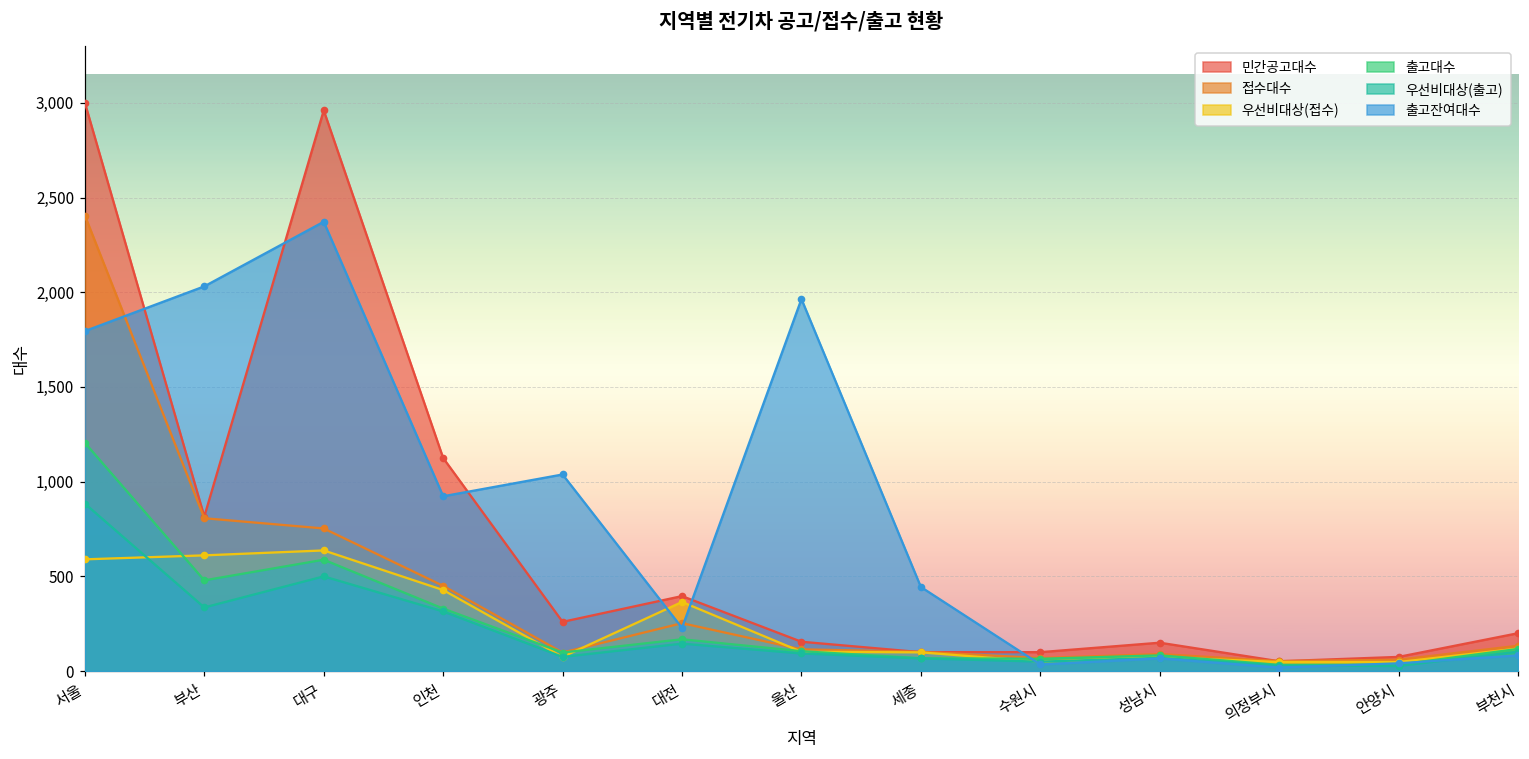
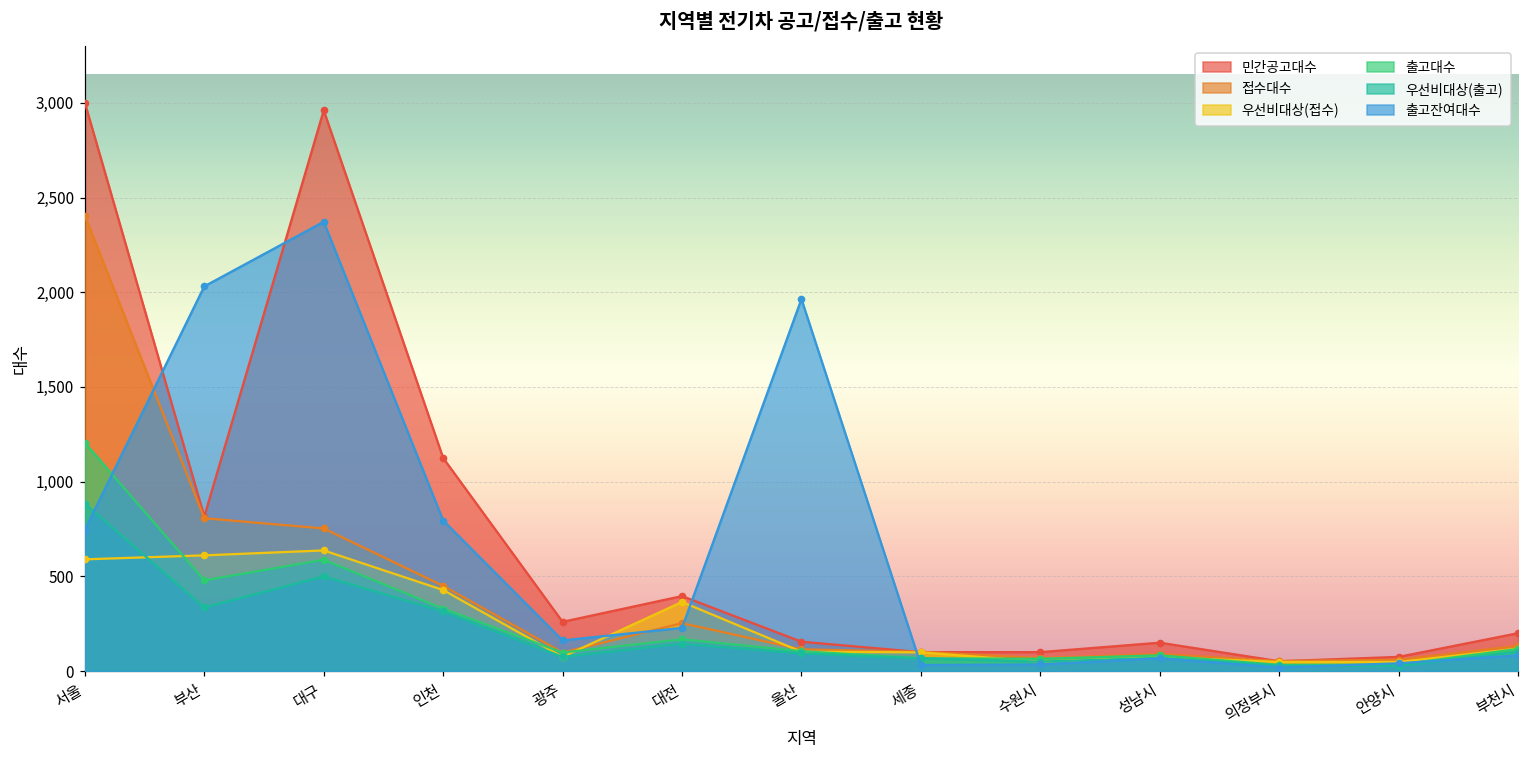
출고잔여대수, 서울: 1,800 -> 750
출고잔여대수, 인천: 920 -> 800
출고잔여대수, 광주: 1,040 -> 160
출고잔여대수, 세종: 440 -> 30
